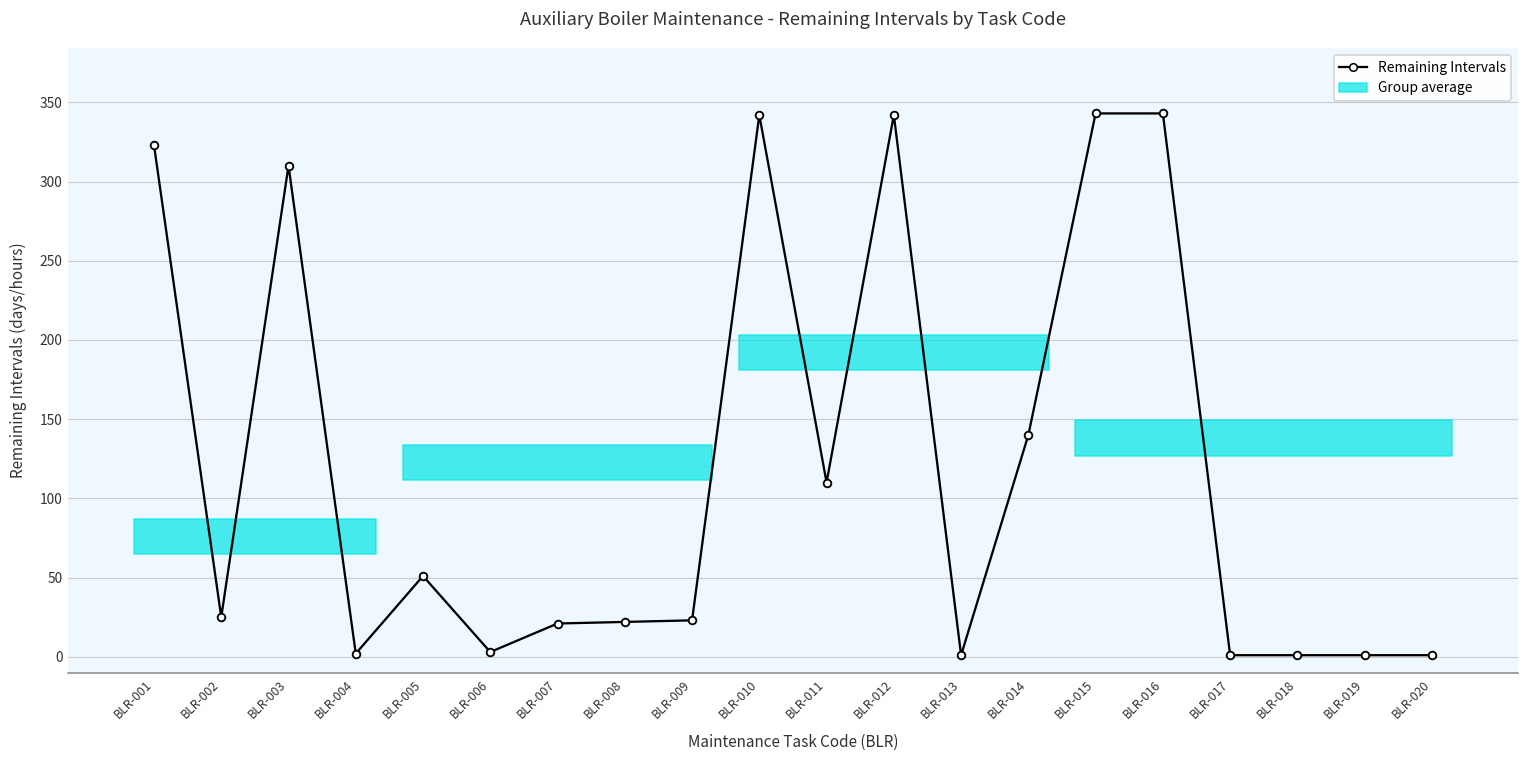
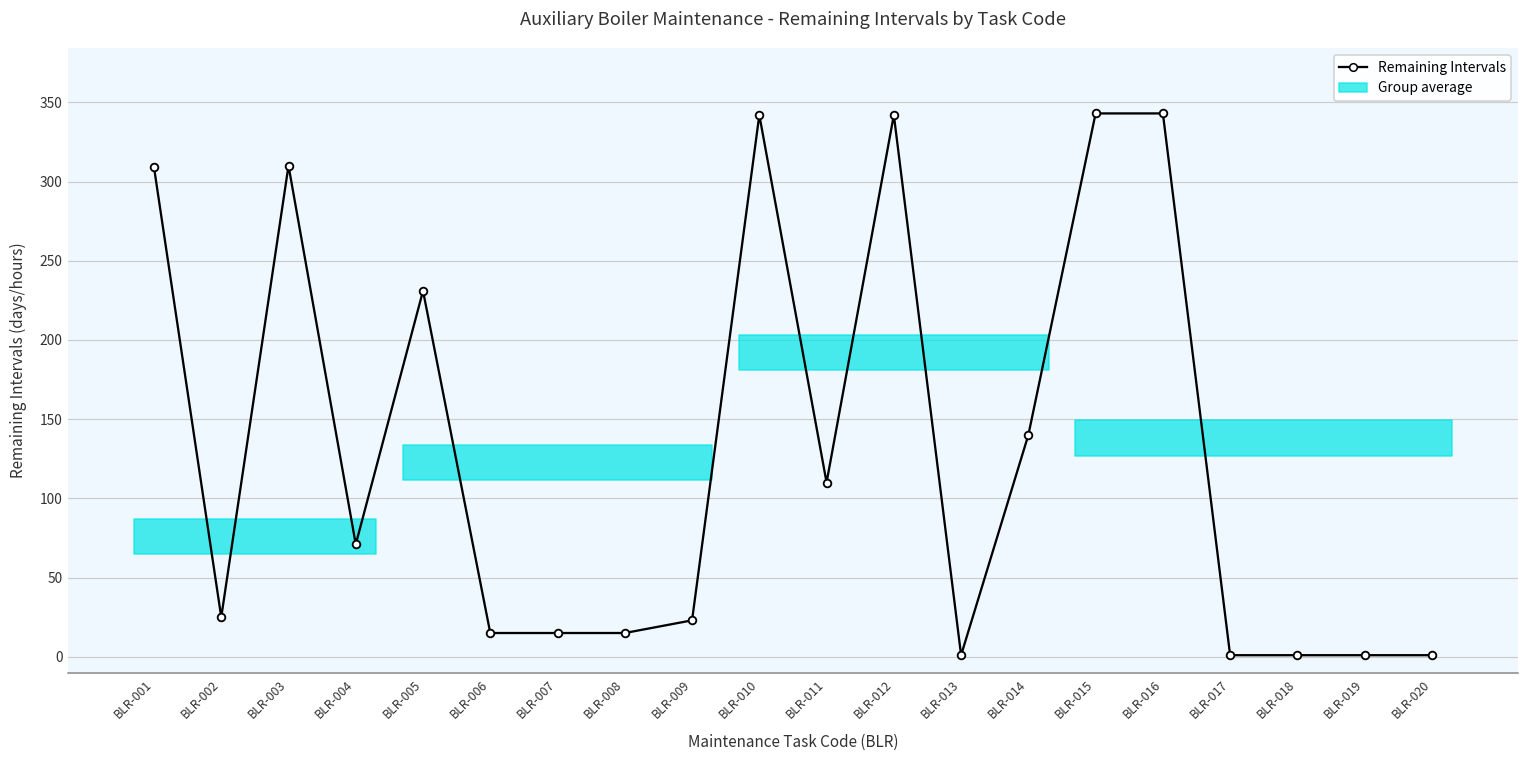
Remaining Intervals, BLR-001: 323 -> 309
Remaining Intervals, BLR-004: 2 -> 71
Remaining Intervals, BLR-005: 51 -> 231
Remaining Intervals, BLR-006: 3 -> 15
Remaining Intervals, BLR-007: 21 -> 15
Remaining Intervals, BLR-008: 22 -> 15
